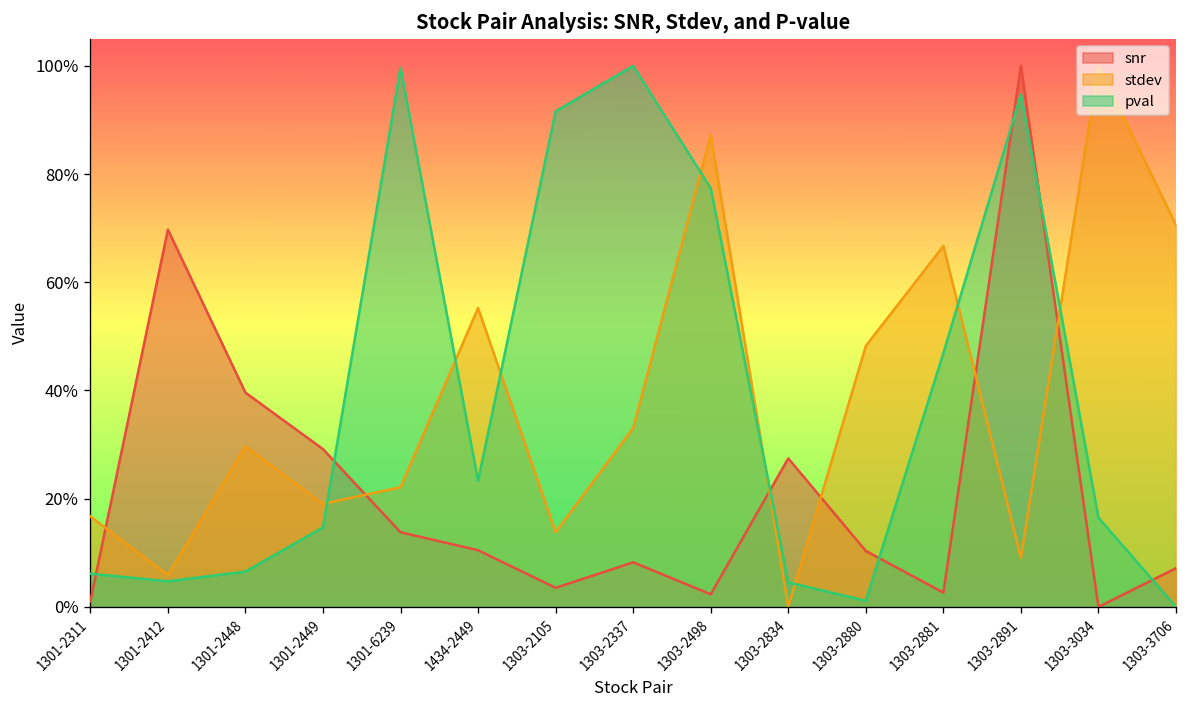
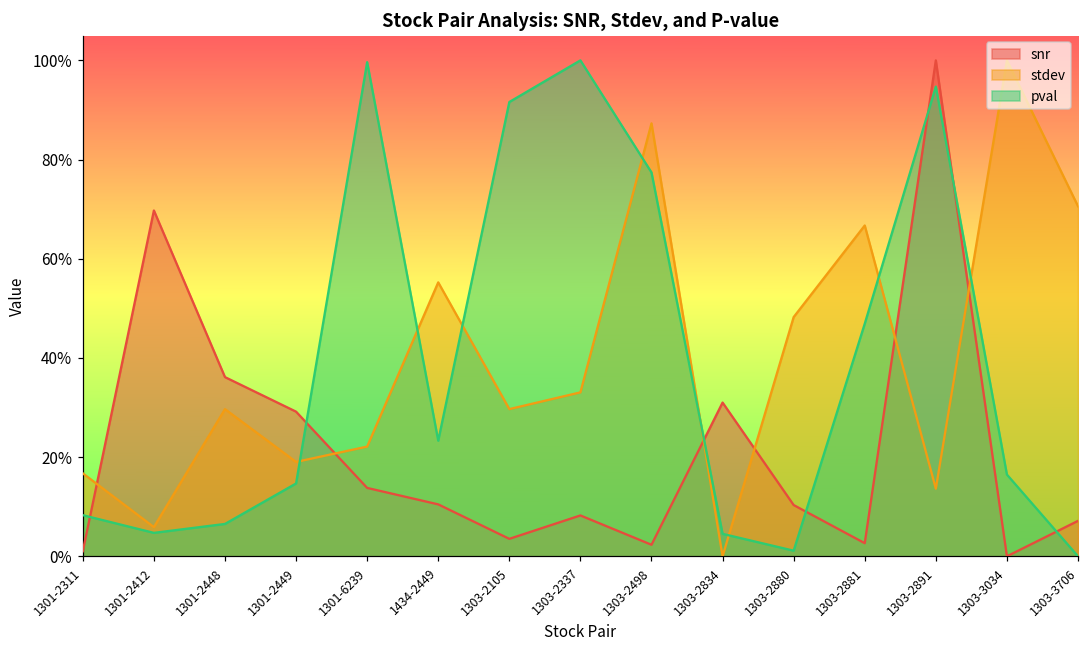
pval, 1301-2311: 6% -> 8%
snr, 1301-2448: 40% -> 36%
stdev, 1303-2105: 14% -> 30%
snr, 1303-2834: 27% -> 31%
stdev, 1303-2891: 9% -> 14%
